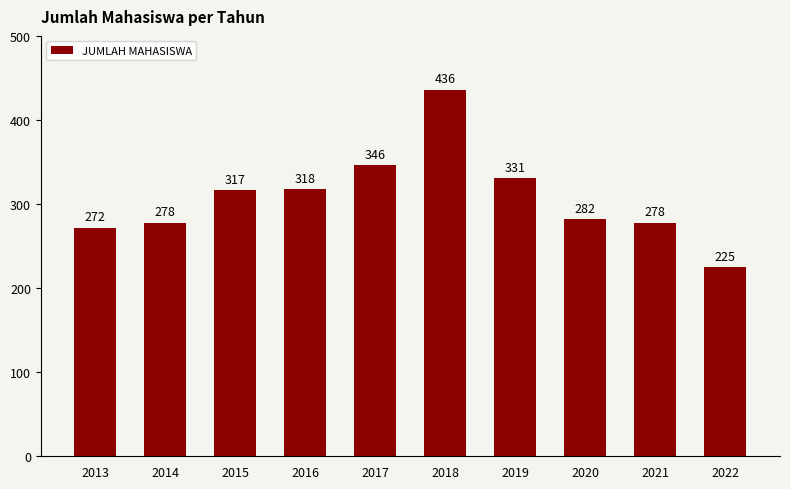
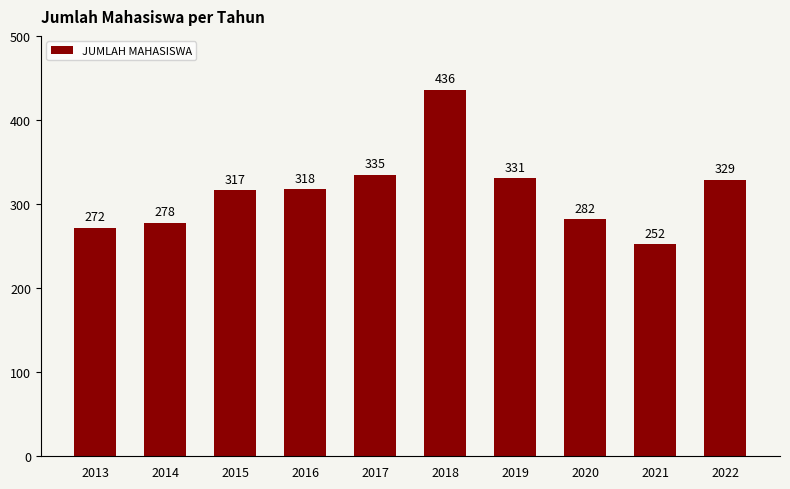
2017: 346 -> 335
2021: 278 -> 252
2022: 225 -> 329
